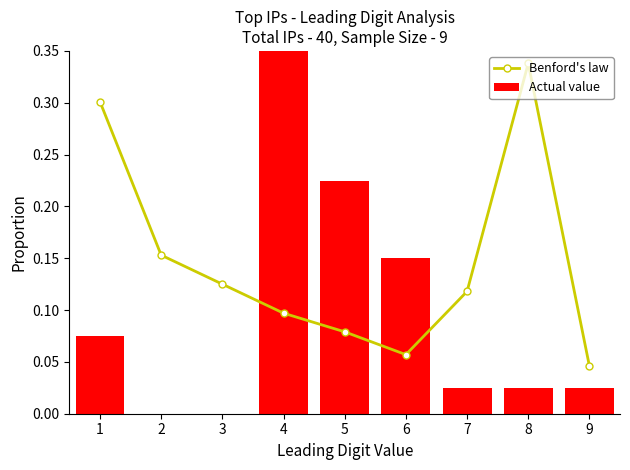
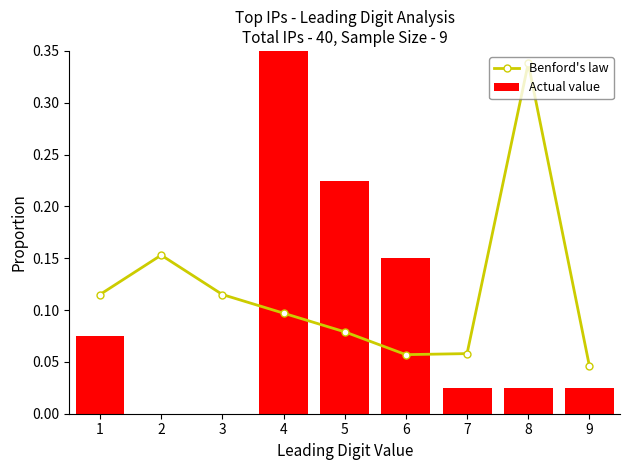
Benford's law, 1: 0.301 -> 0.115
Benford's law, 3: 0.125 -> 0.115
Benford's law, 7: 0.118 -> 0.058
